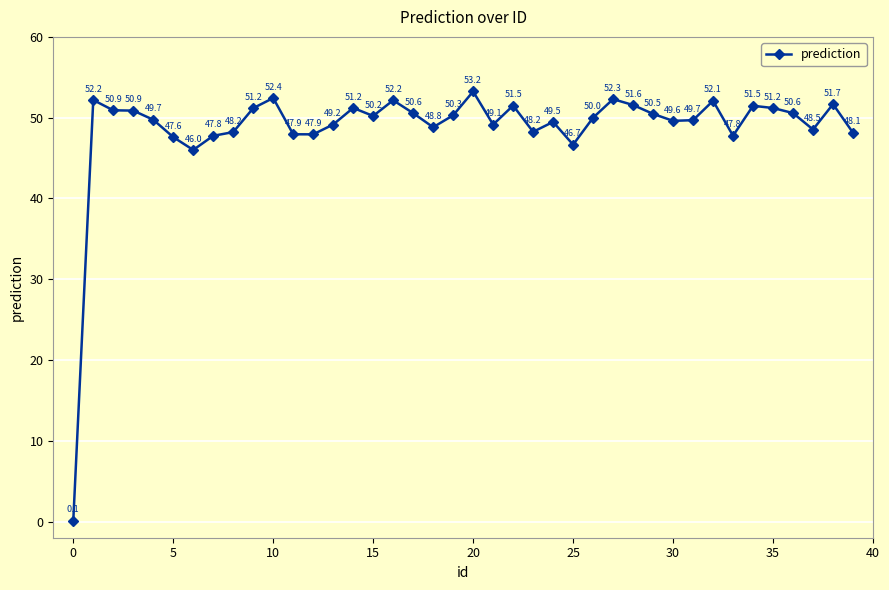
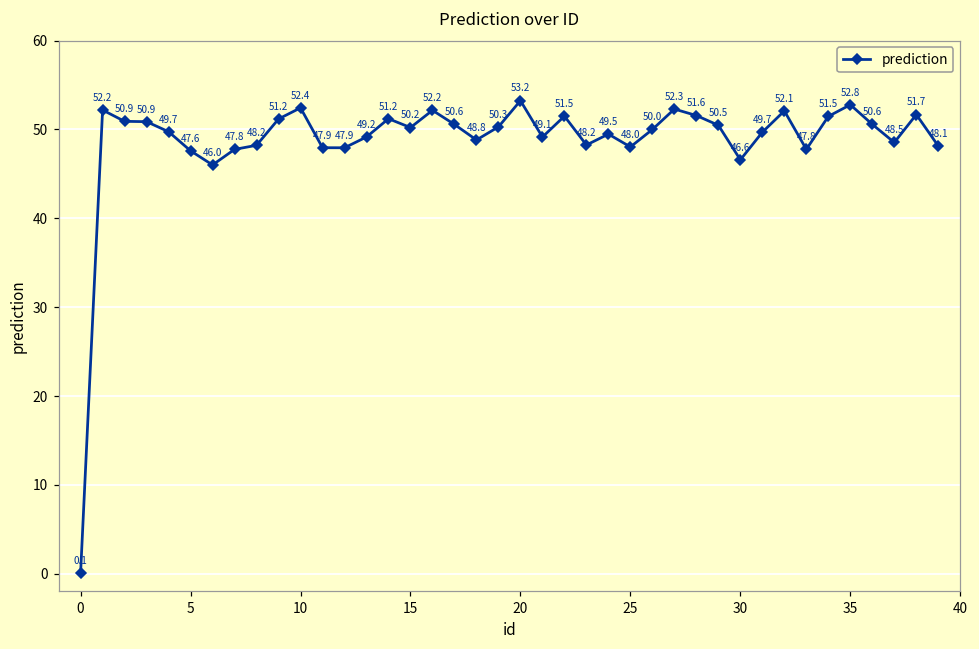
25: 46.7 -> 48.0
30: 49.6 -> 46.6
35: 51.2 -> 52.8
